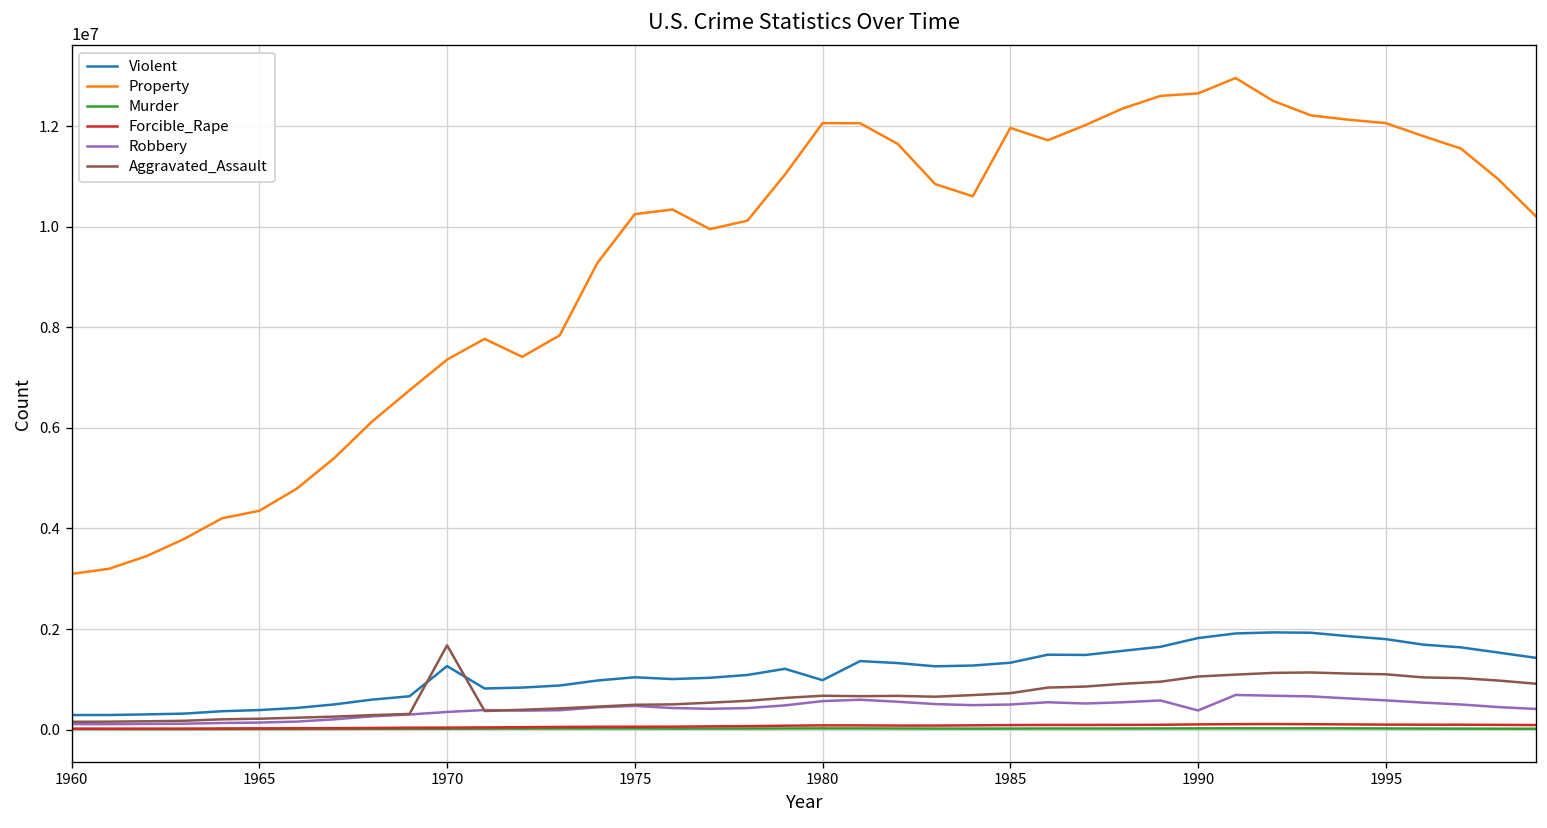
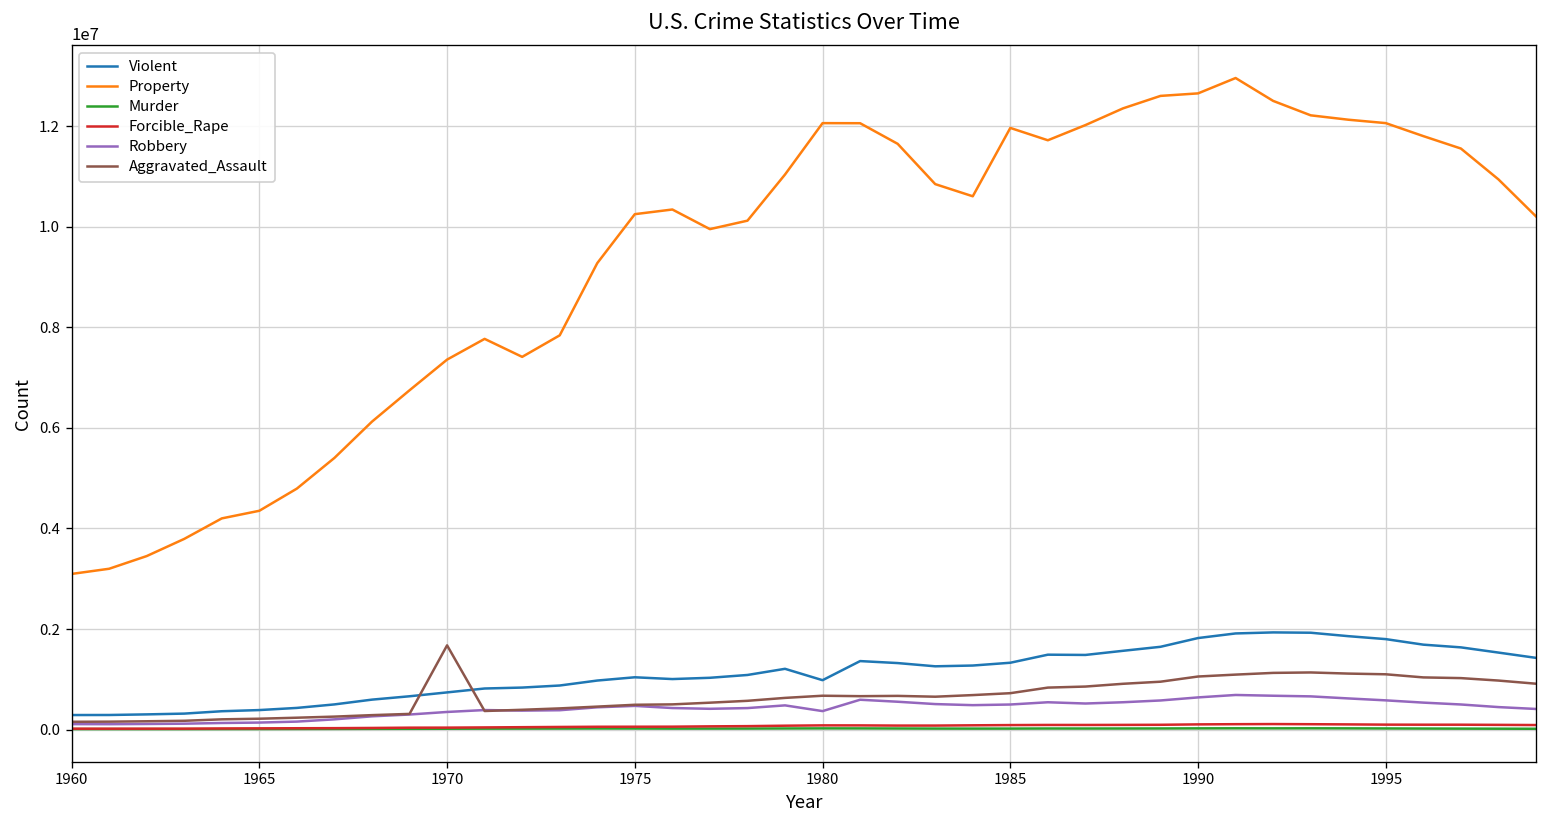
Violent, 1970: 1300000 -> 700000
Robbery, 1980: 600000 -> 400000
Robbery, 1990: 400000 -> 600000
